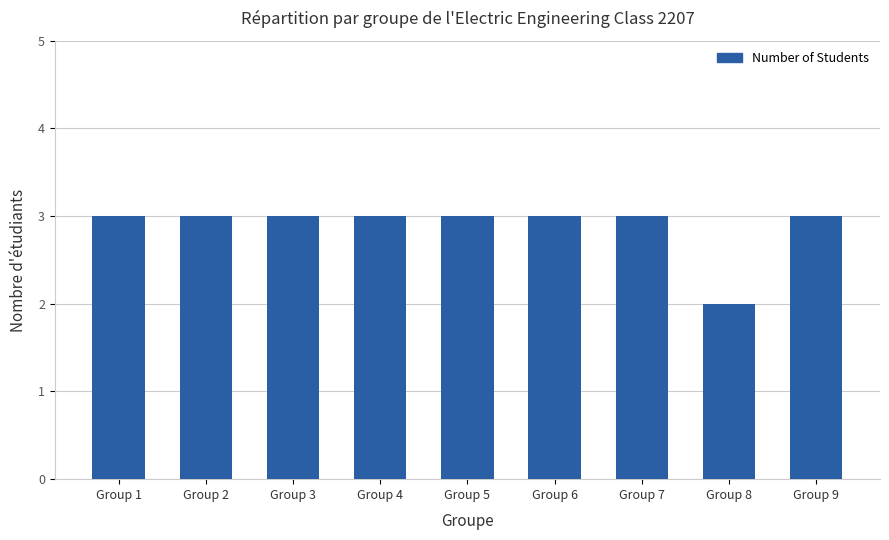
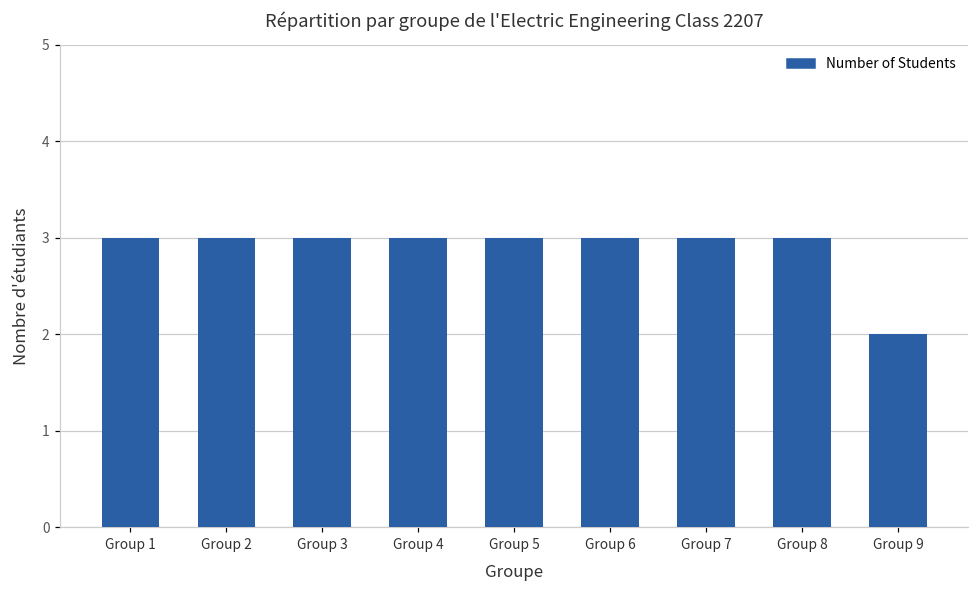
Group 8: 2 -> 3
Group 9: 3 -> 2
